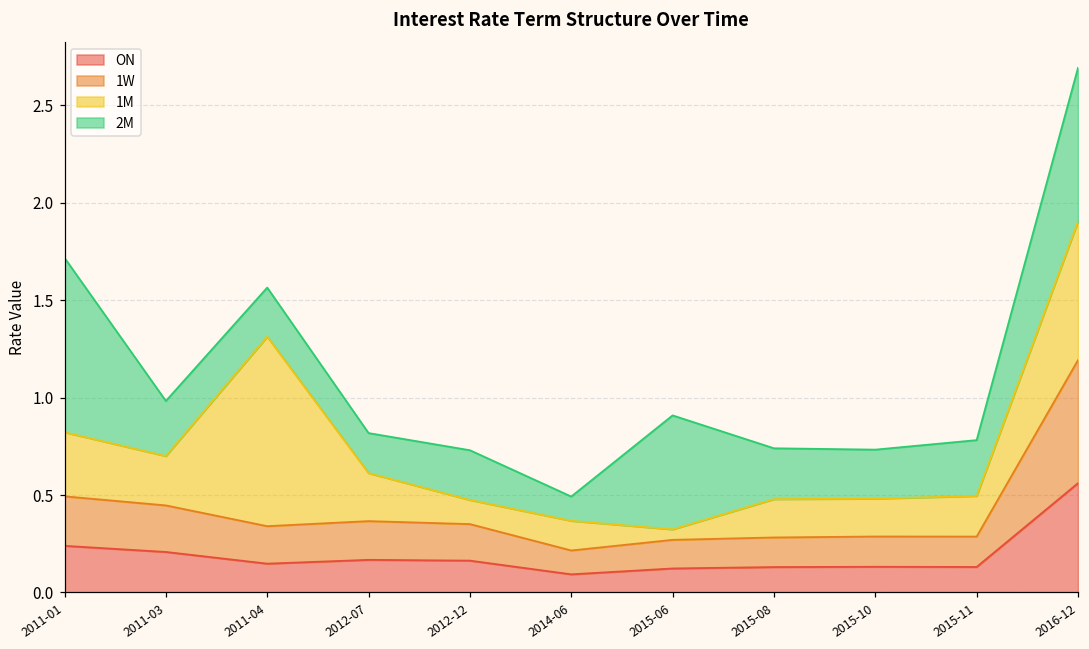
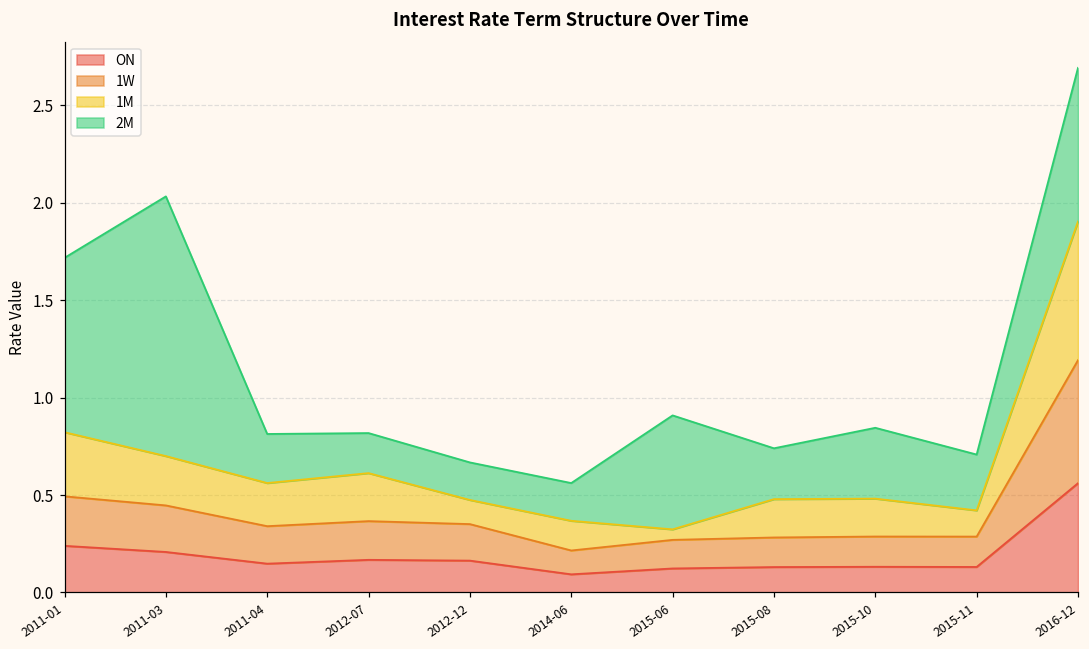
2M, 2011-03: 0.28 -> 1.33
1M, 2011-04: 0.97 -> 0.22
2M, 2012-12: 0.26 -> 0.19
2M, 2014-06: 0.12 -> 0.19
2M, 2015-10: 0.25 -> 0.36
1M, 2015-11: 0.21 -> 0.13
